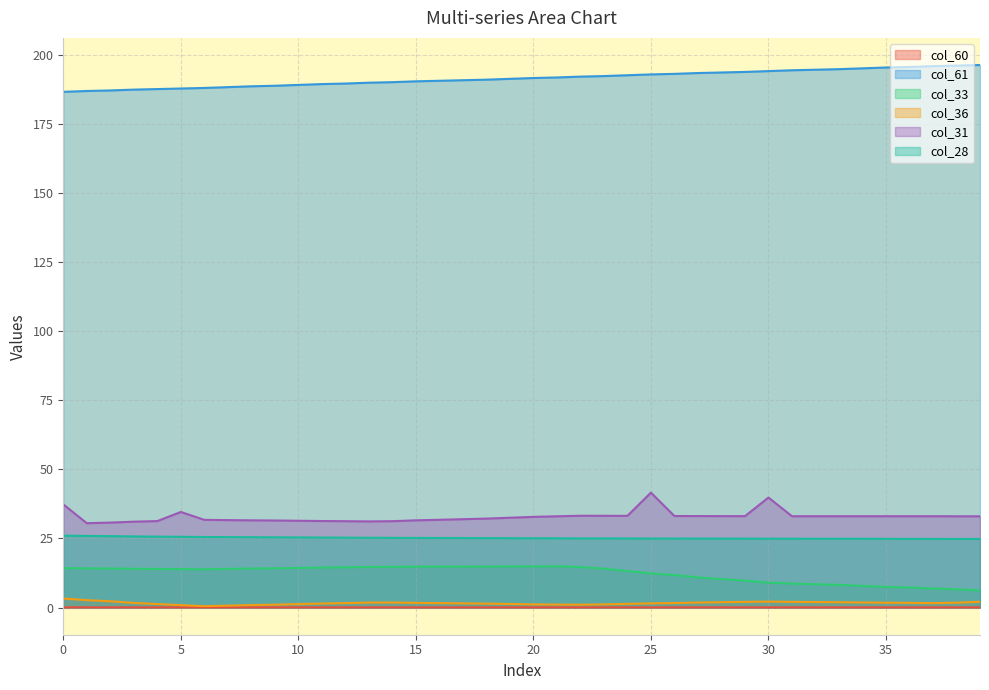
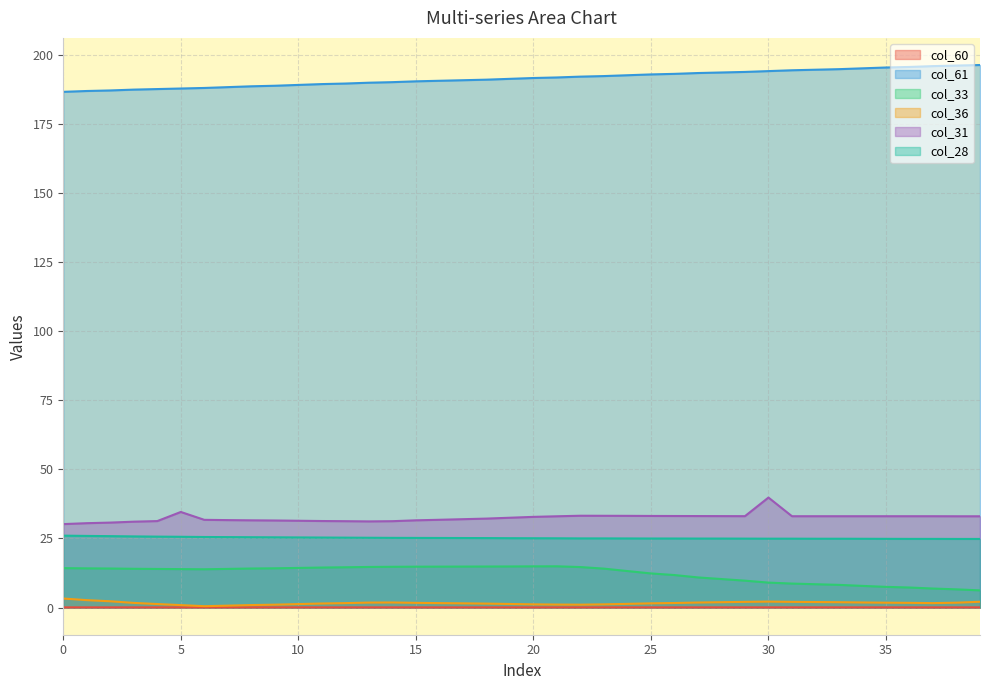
col_31, 0: 37 -> 30
col_31, 25: 42 -> 33
